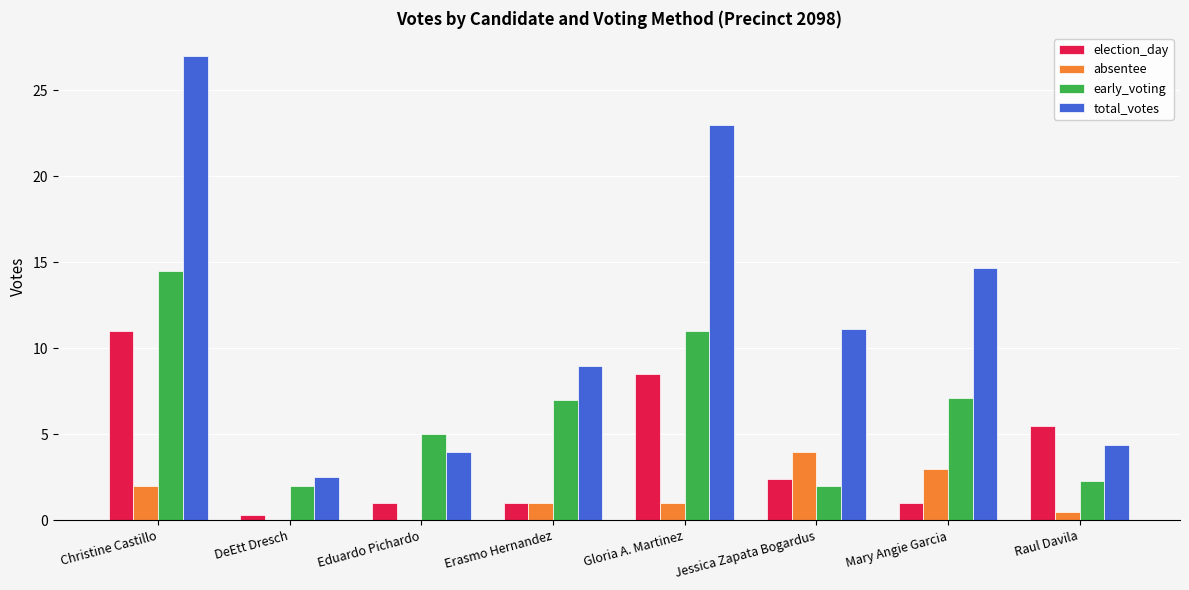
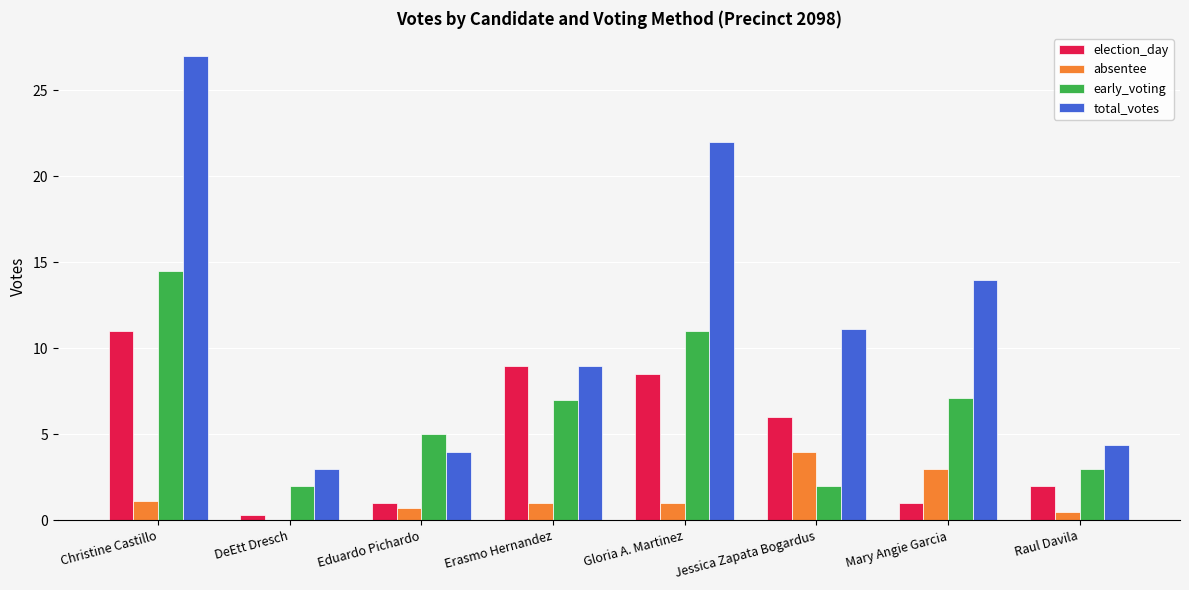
absentee, Christine Castillo: 2.0 -> 1.1
total_votes, DeEtt Dresch: 2.5 -> 3.0
absentee, Eduardo Pichardo: 0.0 -> 0.7
election_day, Erasmo Hernandez: 1 -> 9
total_votes, Gloria A. Martinez: 23 -> 22
election_day, Jessica Zapata Bogardus: 2.4 -> 6.0
total_votes, Mary Angie Garcia: 14.7 -> 14.0
election_day, Raul Davila: 5.5 -> 2.0
early_voting, Raul Davila: 2.3 -> 3.0
